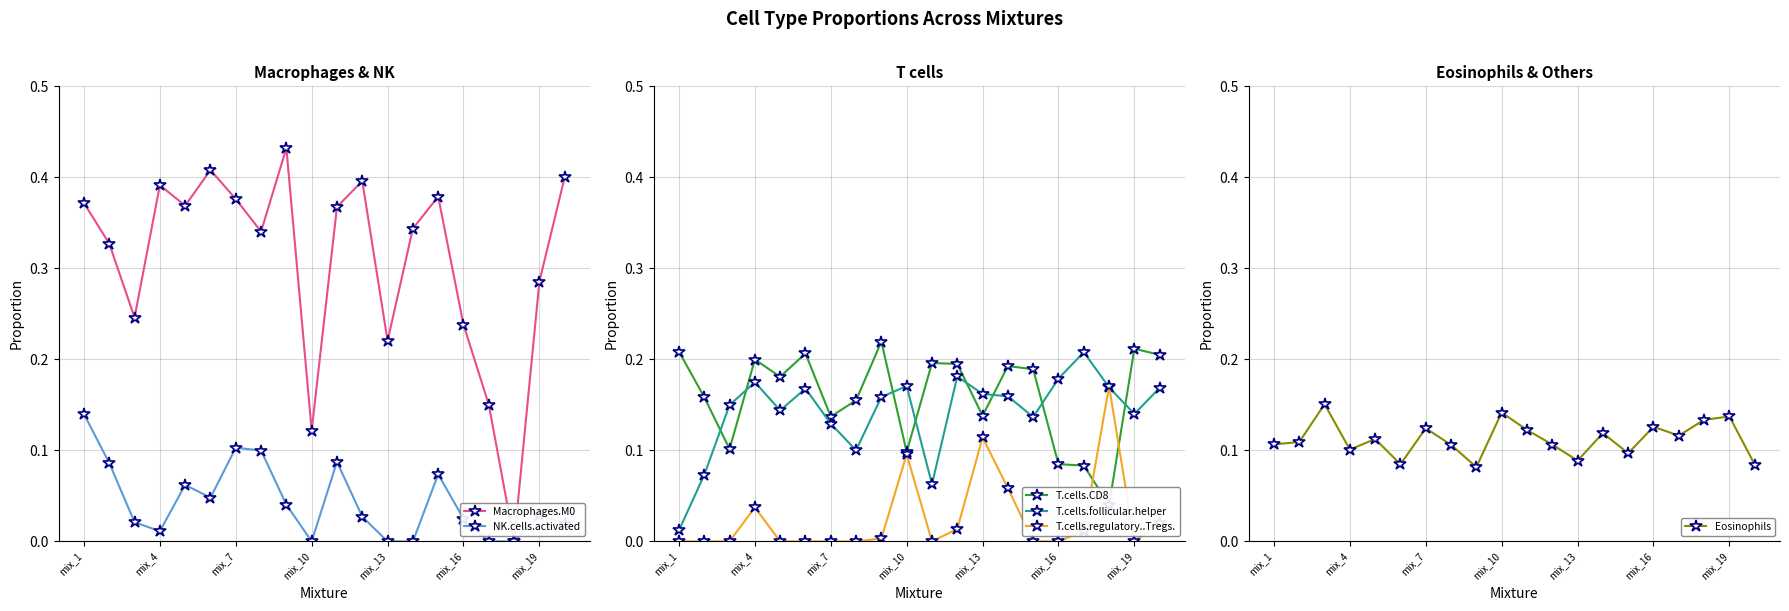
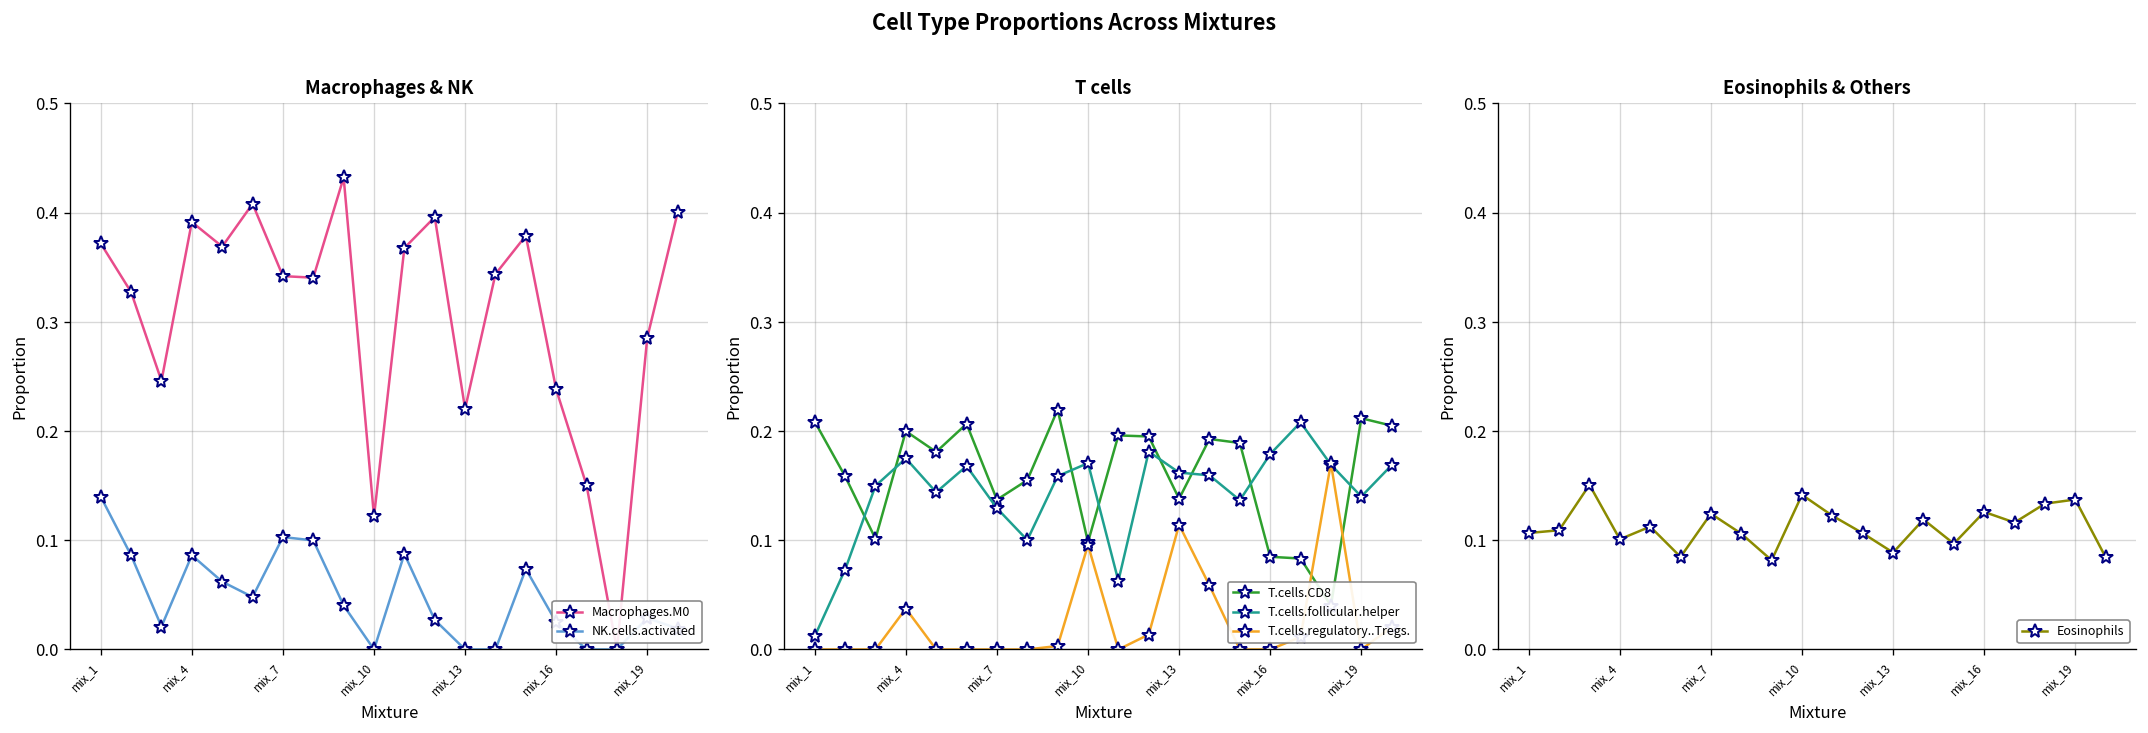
Macrophages & NK, NK.cells.activated, mix_4: 0.01 -> 0.09
Macrophages & NK, Macrophages.M0, mix_7: 0.38 -> 0.34
